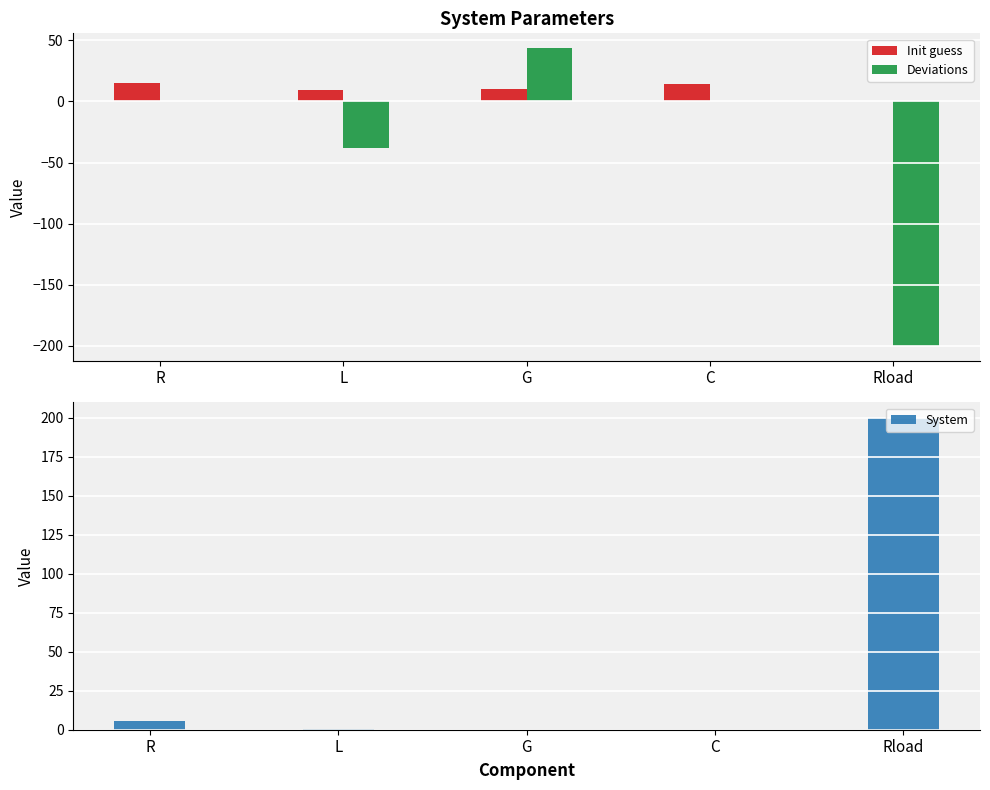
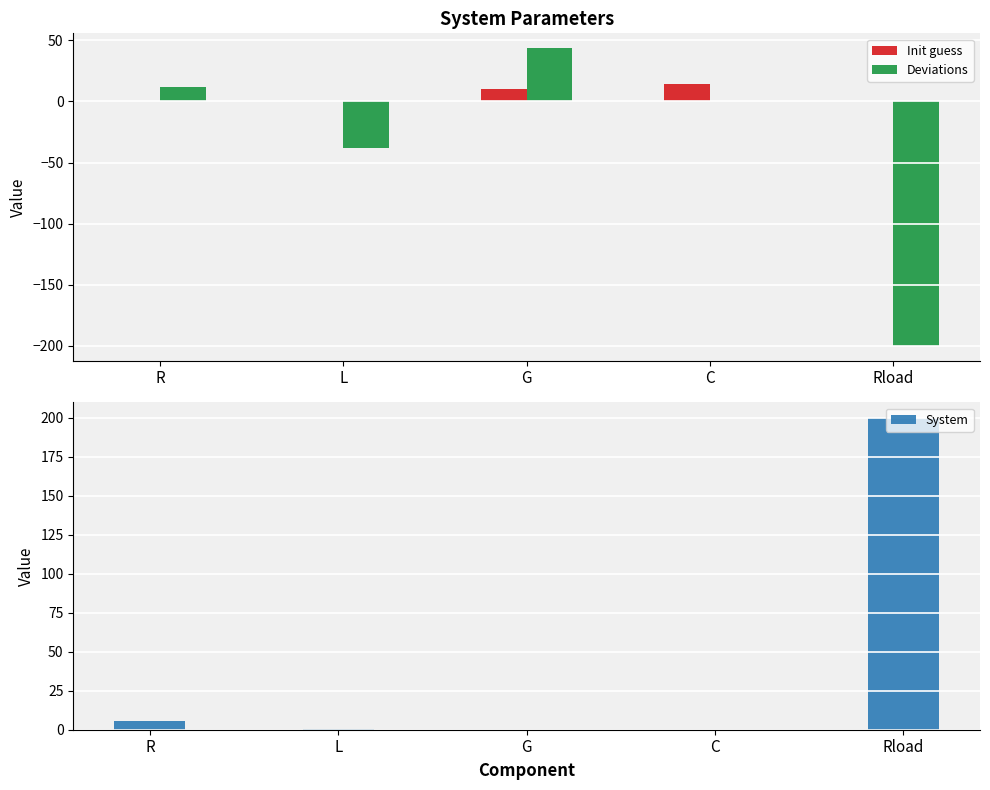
System Parameters, Init guess, R: 15 -> 0
System Parameters, Deviations, R: 0 -> 12
System Parameters, Init guess, L: 9 -> 0
